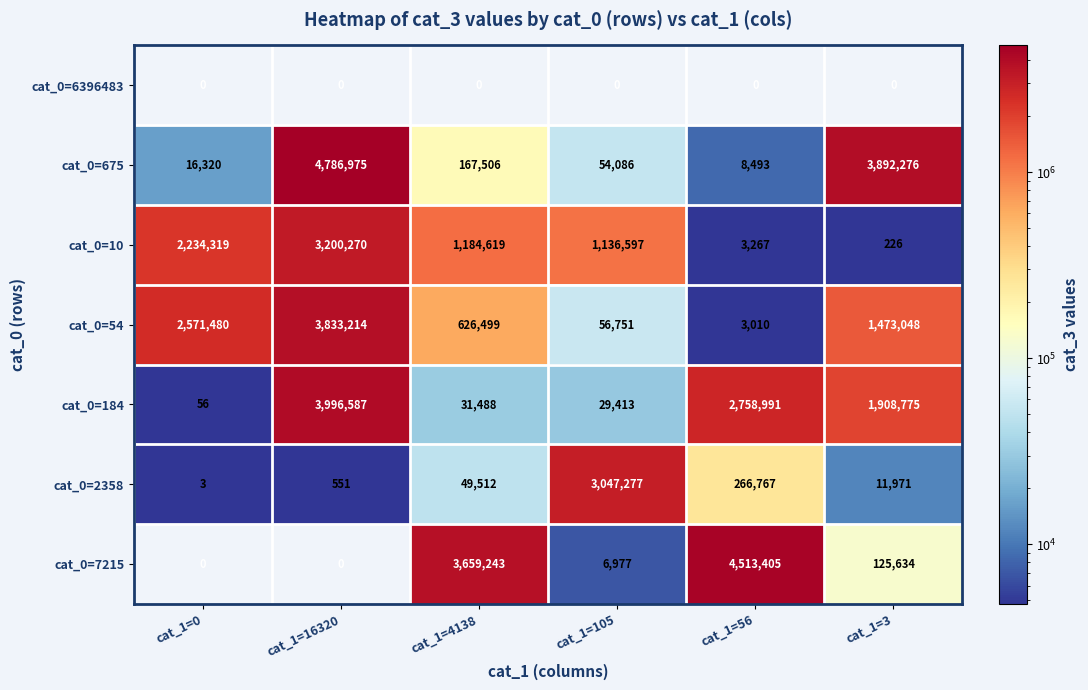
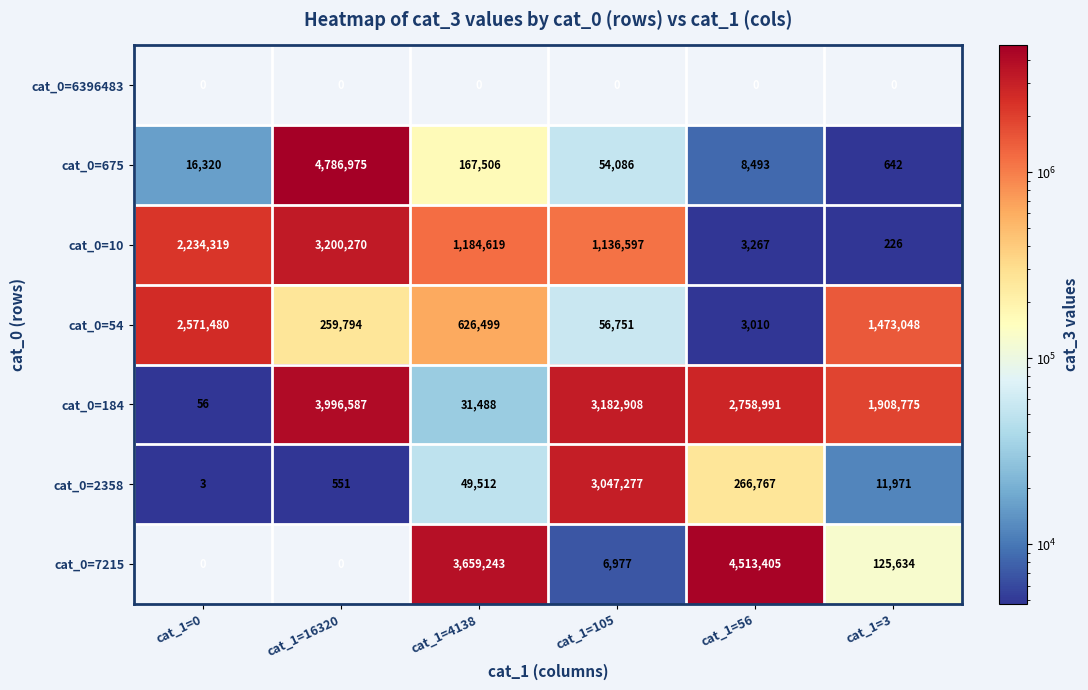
cat_0=675, cat_1=3: 3,892,276 -> 642
cat_0=54, cat_1=16320: 3,833,214 -> 259,794
cat_0=184, cat_1=105: 29,413 -> 3,182,908
